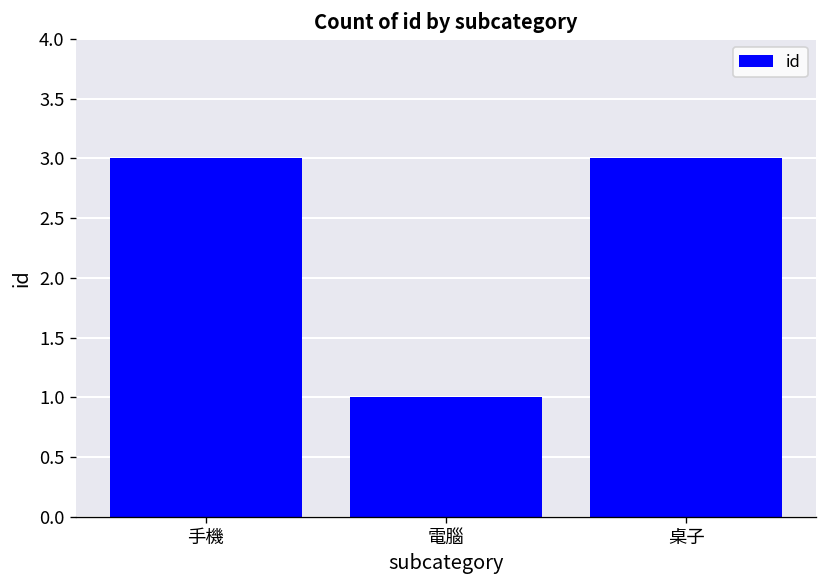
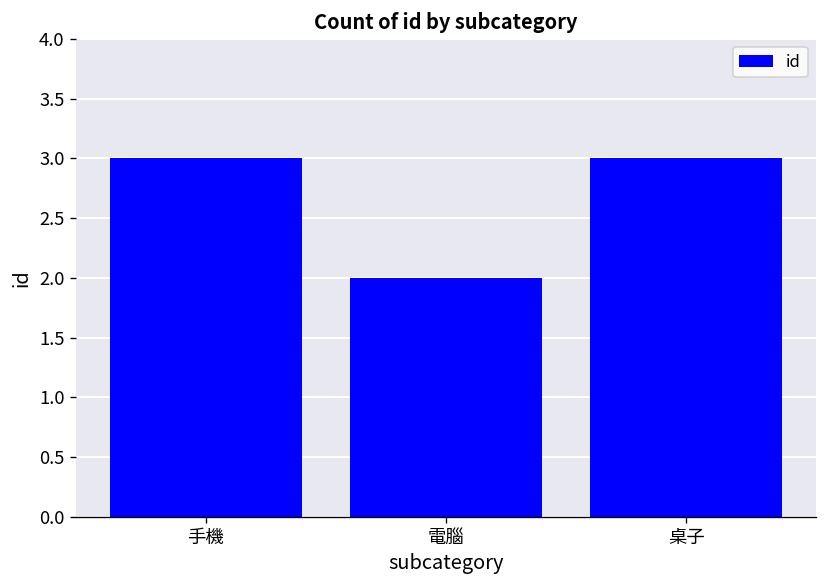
電腦: 1 -> 2
